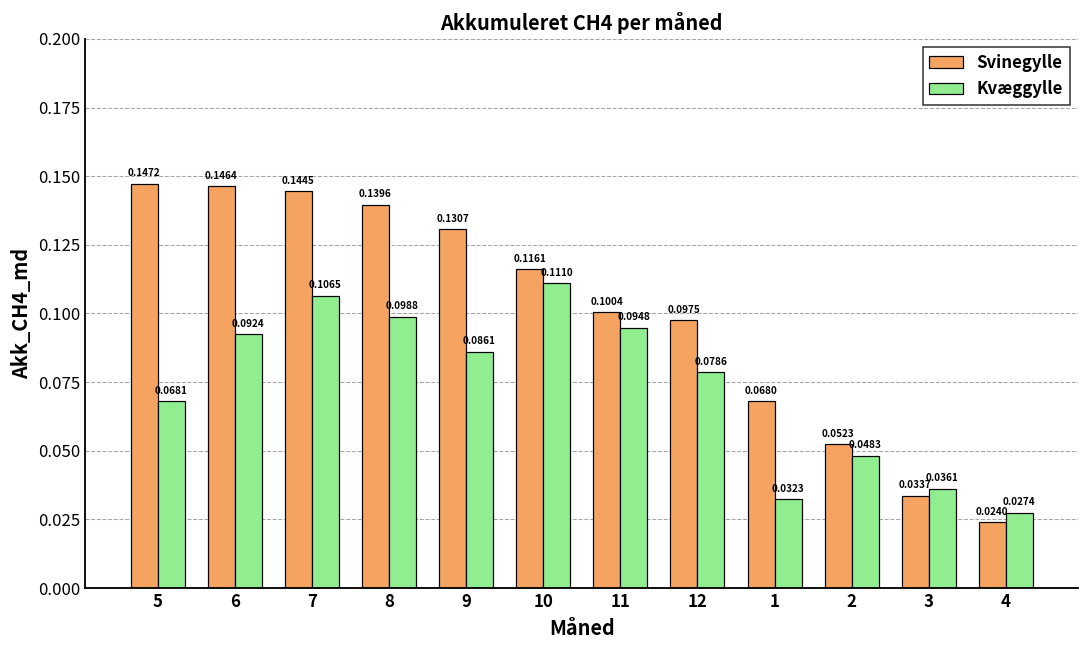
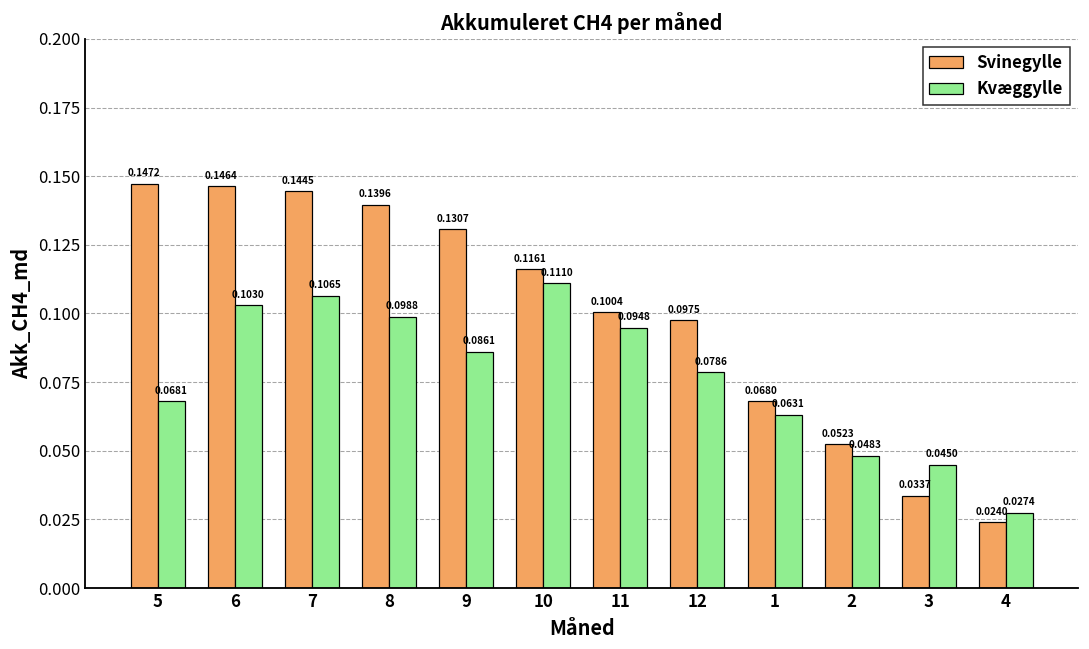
Kvæggylle, 6: 0.0924 -> 0.1030
Kvæggylle, 1: 0.0323 -> 0.0631
Kvæggylle, 3: 0.0361 -> 0.0450
